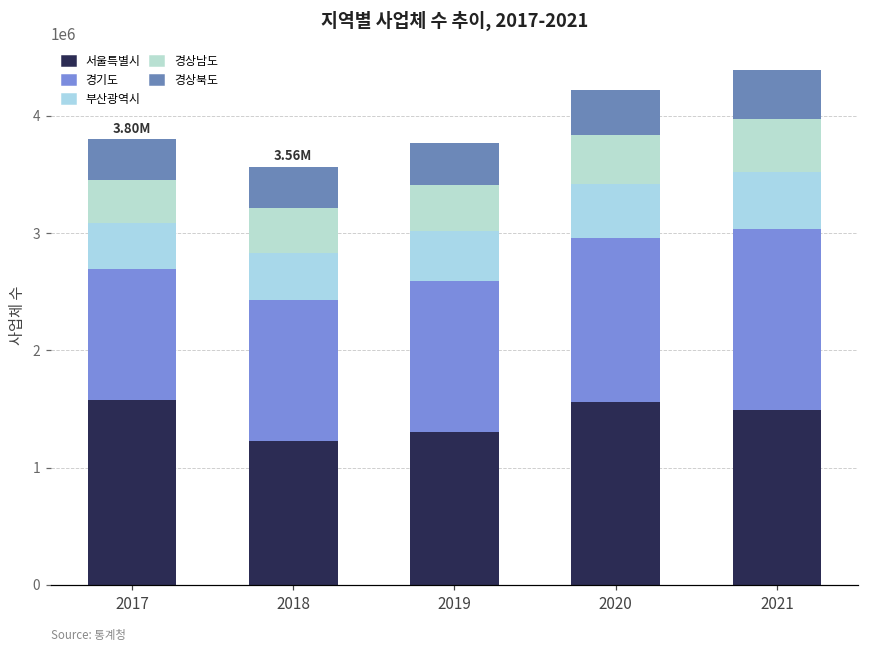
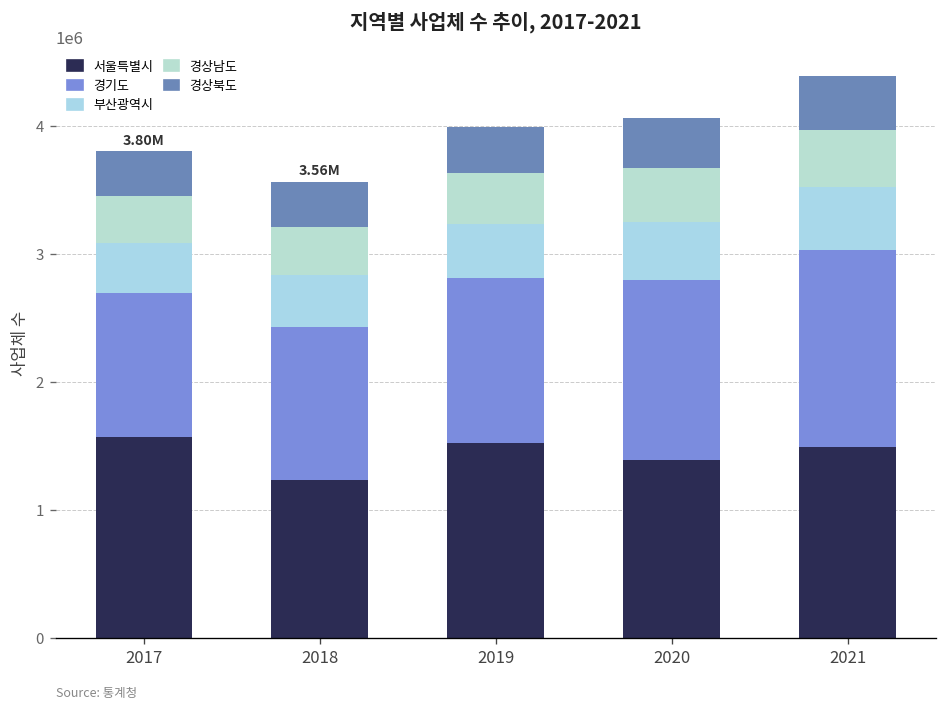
서울특별시, 2019: 1300000 -> 1520000
서울특별시, 2020: 1560000 -> 1390000
